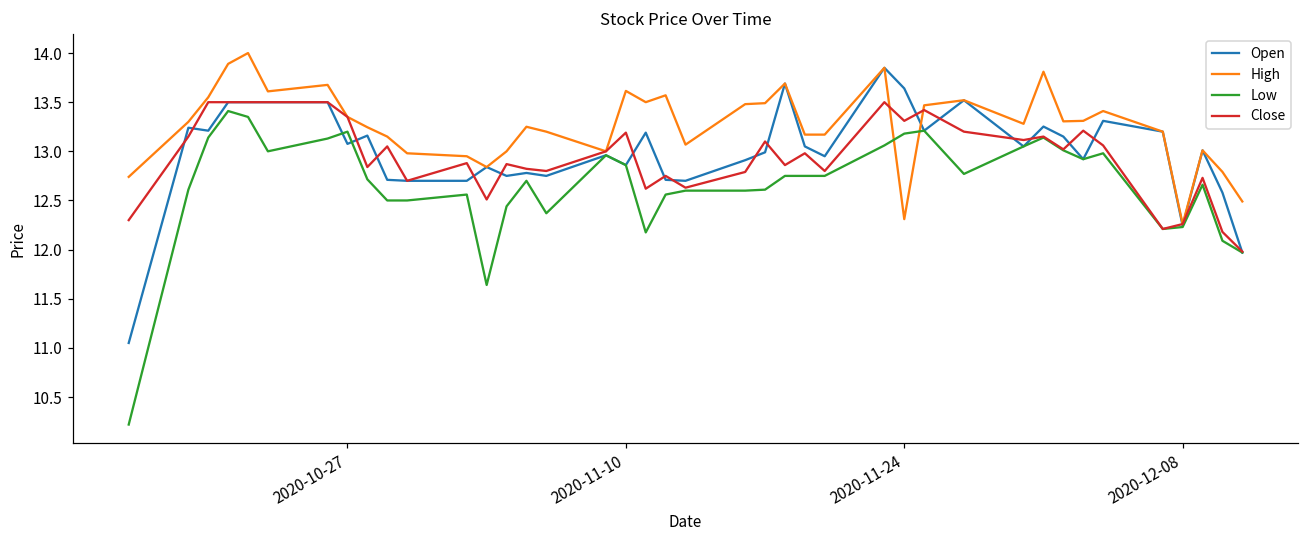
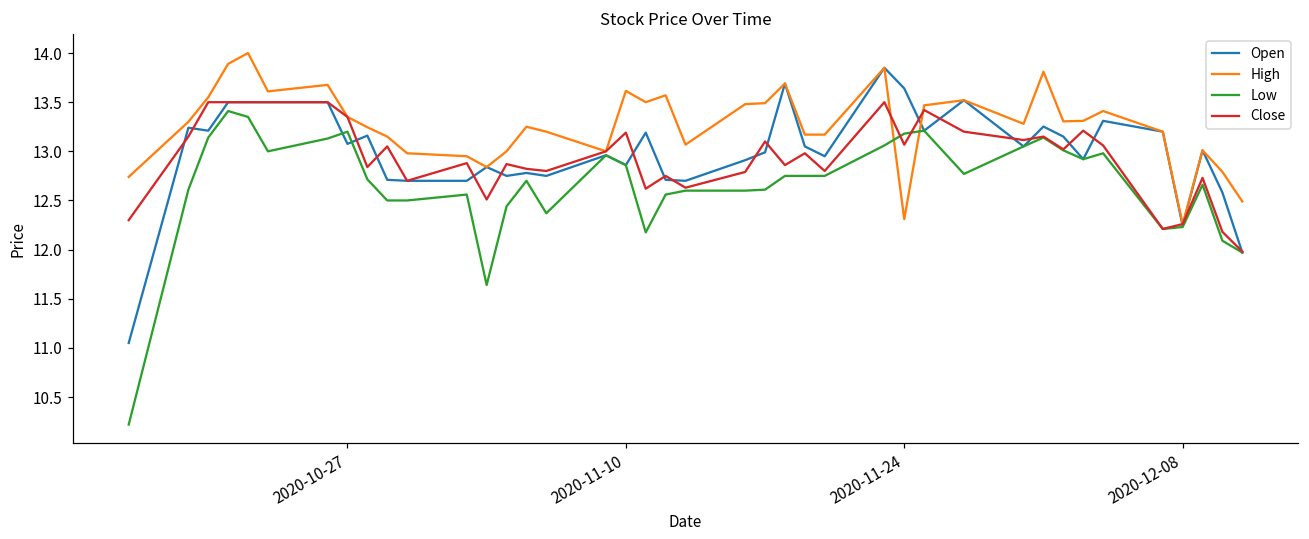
Close, 2020-11-24: 13.3 -> 13.1
